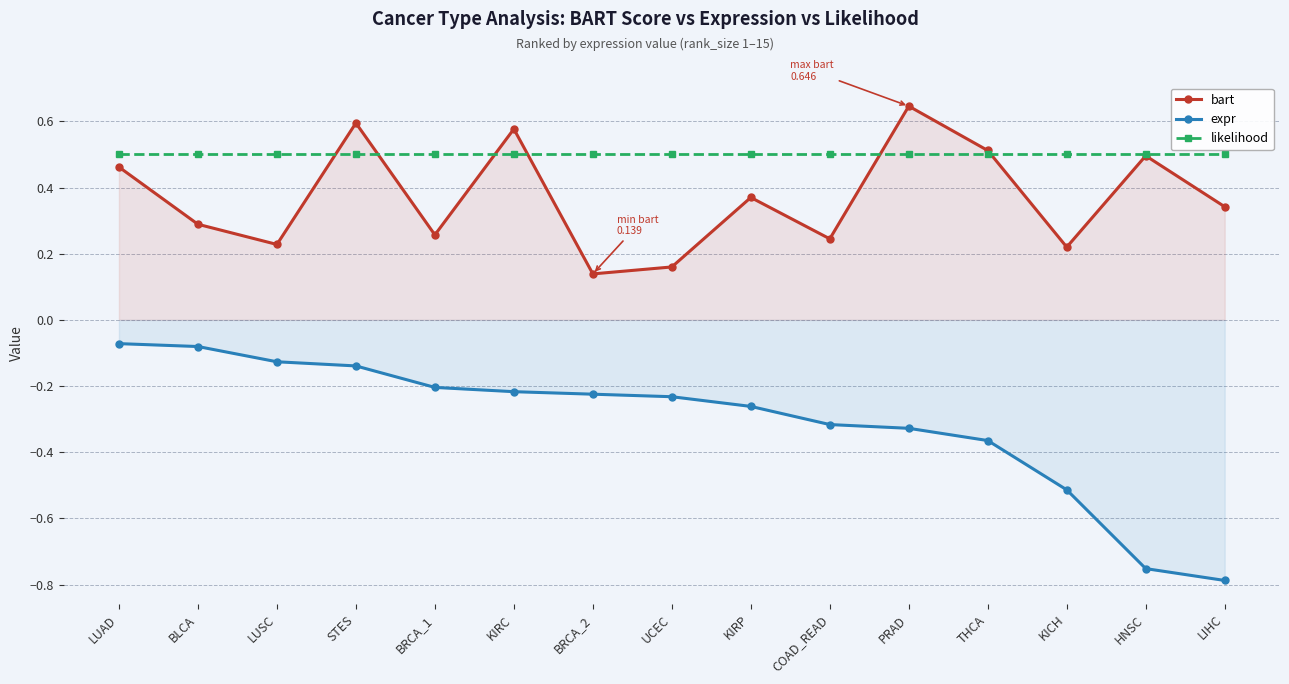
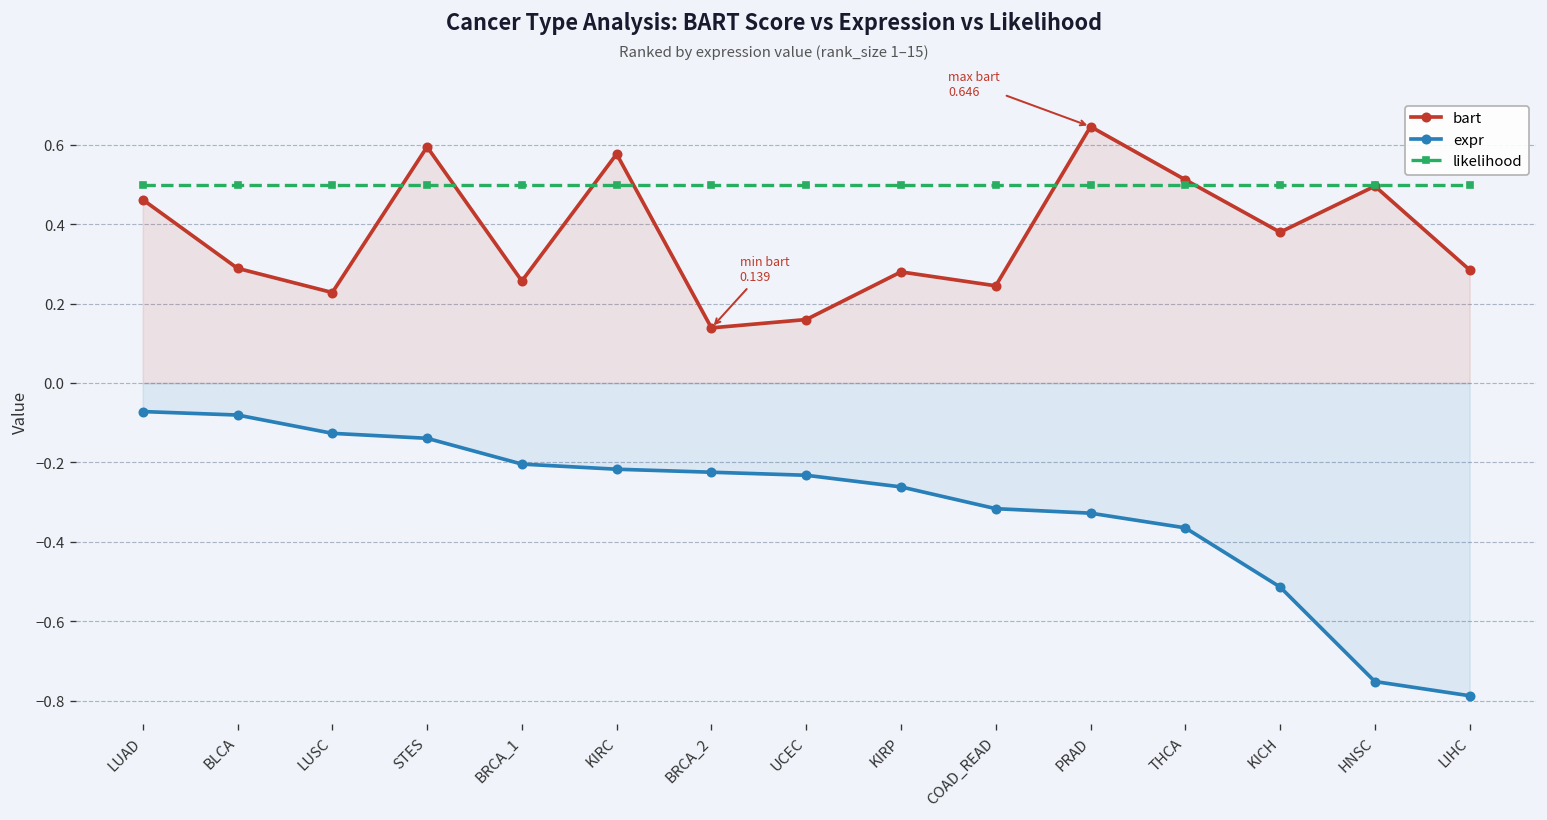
bart, KIRP: 0.37 -> 0.28
bart, KICH: 0.22 -> 0.38
bart, LIHC: 0.34 -> 0.29
